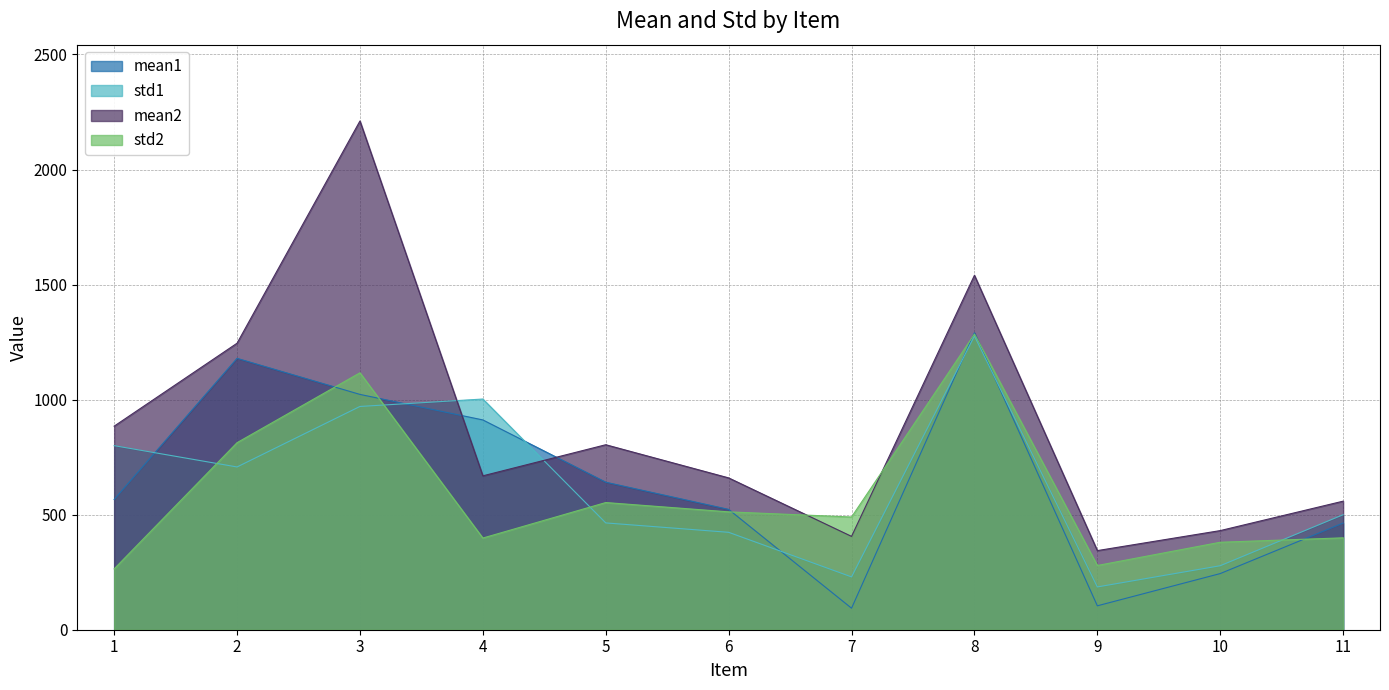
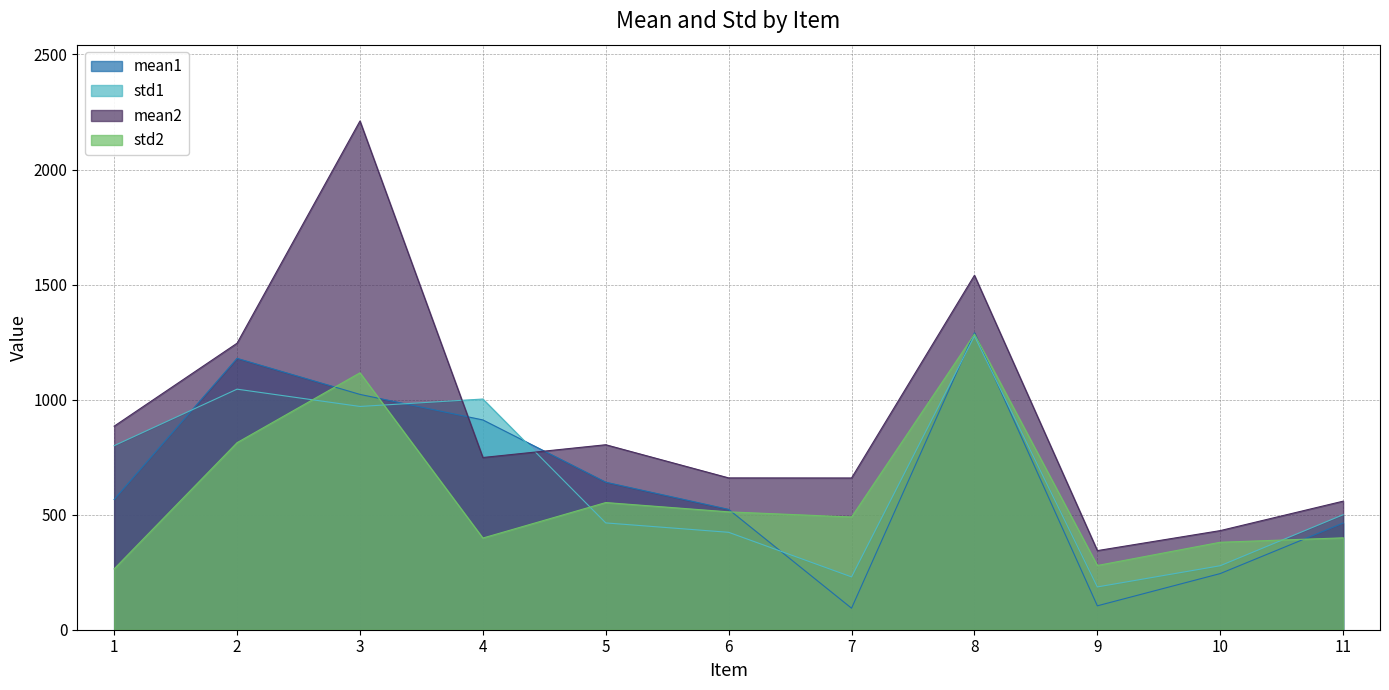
std1, 2: 710 -> 1050
mean2, 4: 670 -> 750
mean2, 7: 410 -> 660
